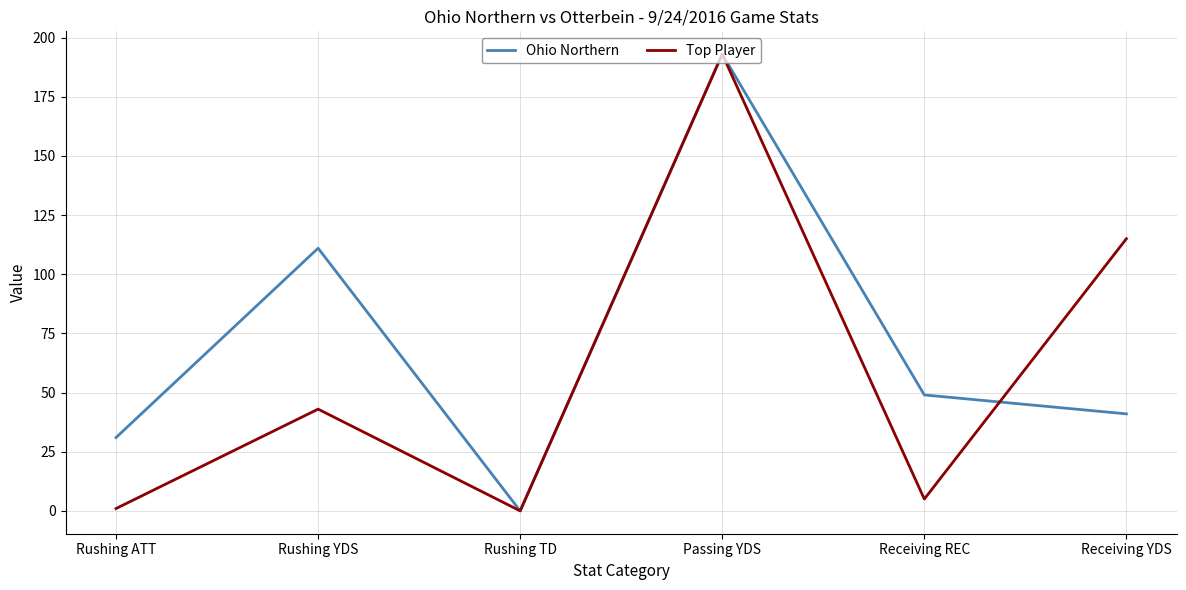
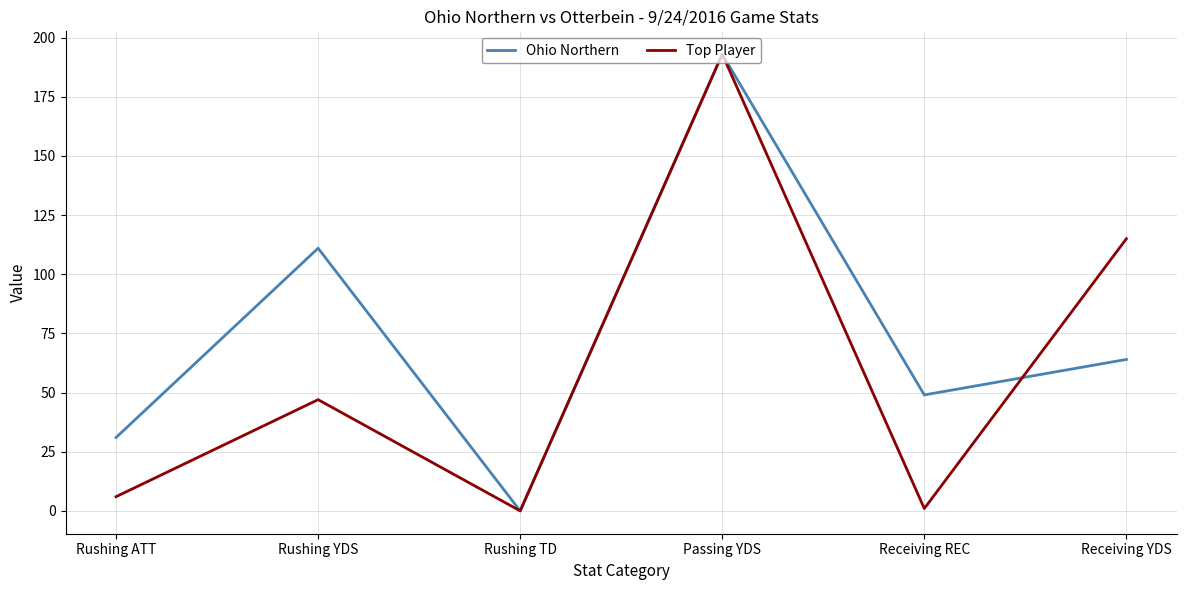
Top Player, Rushing ATT: 1 -> 6
Top Player, Rushing YDS: 43 -> 47
Top Player, Receiving REC: 5 -> 1
Ohio Northern, Receiving YDS: 41 -> 64
